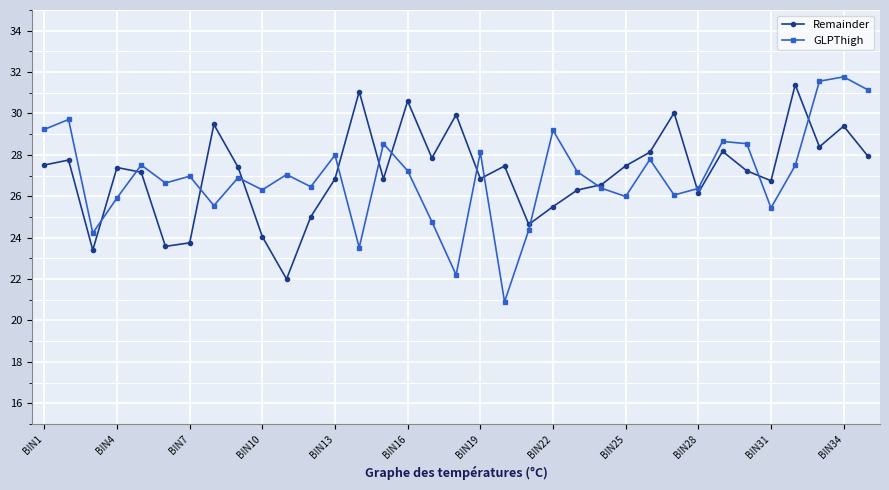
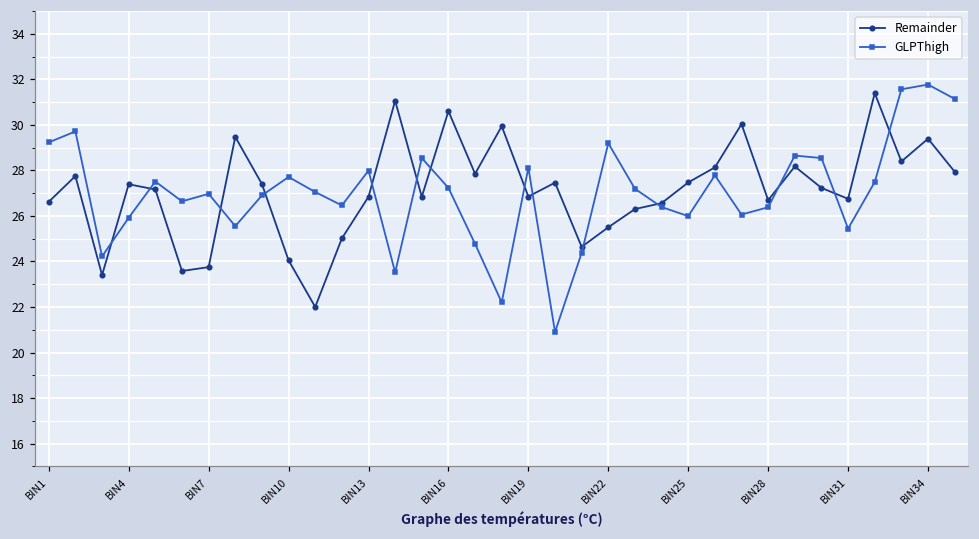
Remainder, BIN1: 27.5 -> 26.6
GLPThigh, BIN10: 26.3 -> 27.7
Remainder, BIN28: 26.2 -> 26.7
